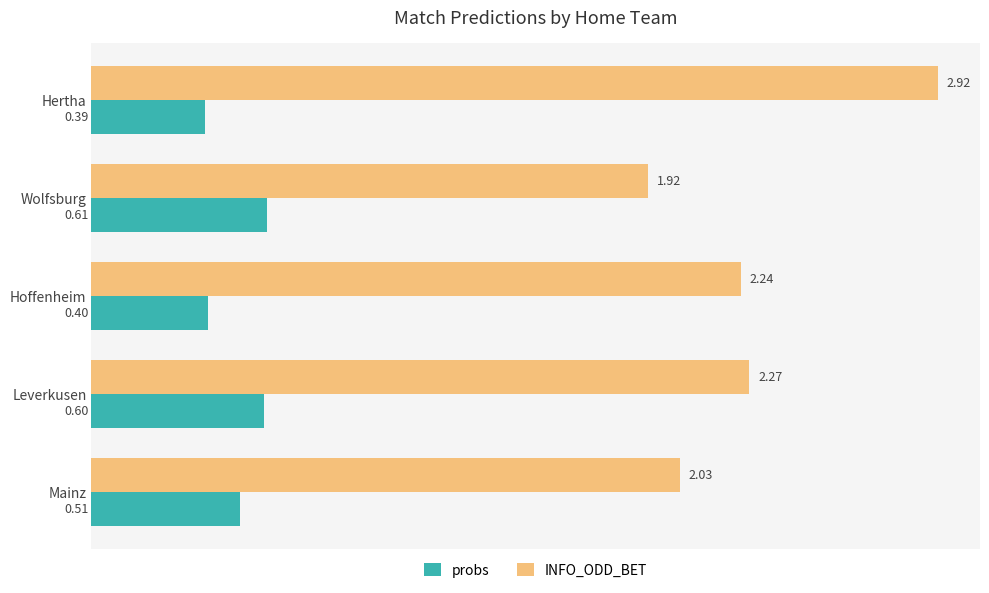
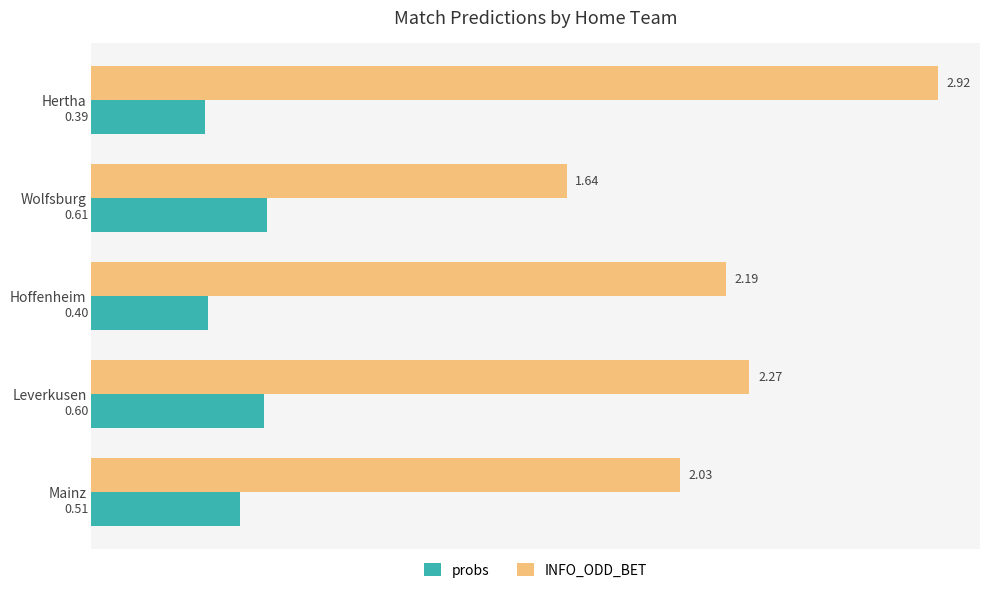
INFO_ODD_BET, Wolfsburg: 1.92 -> 1.64
INFO_ODD_BET, Hoffenheim: 2.24 -> 2.19
